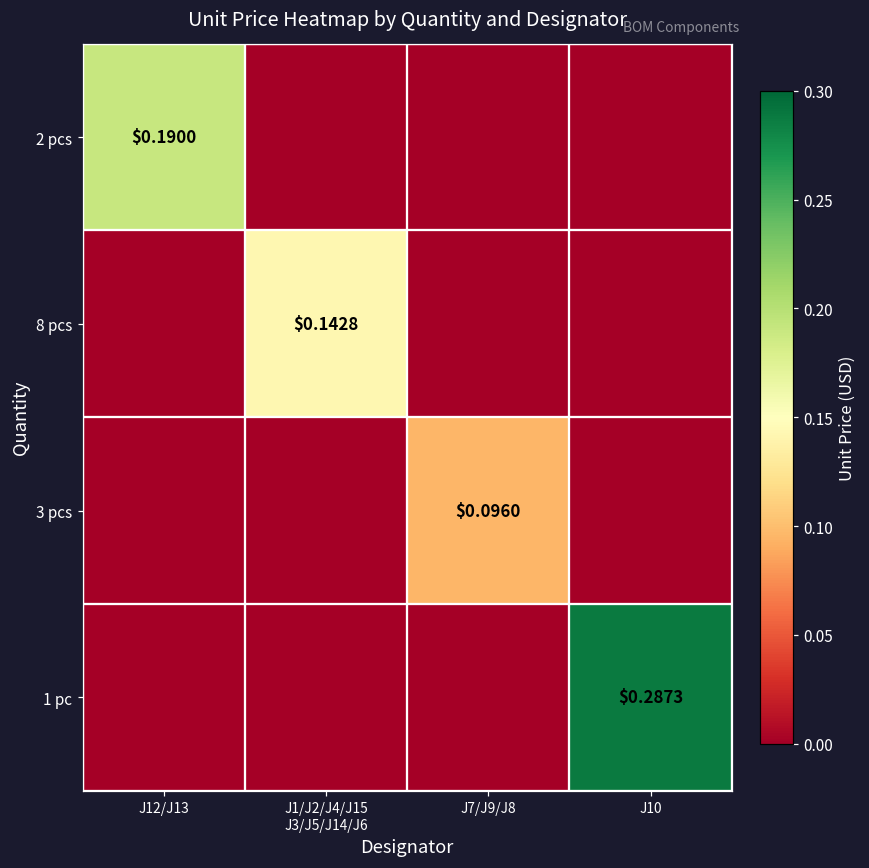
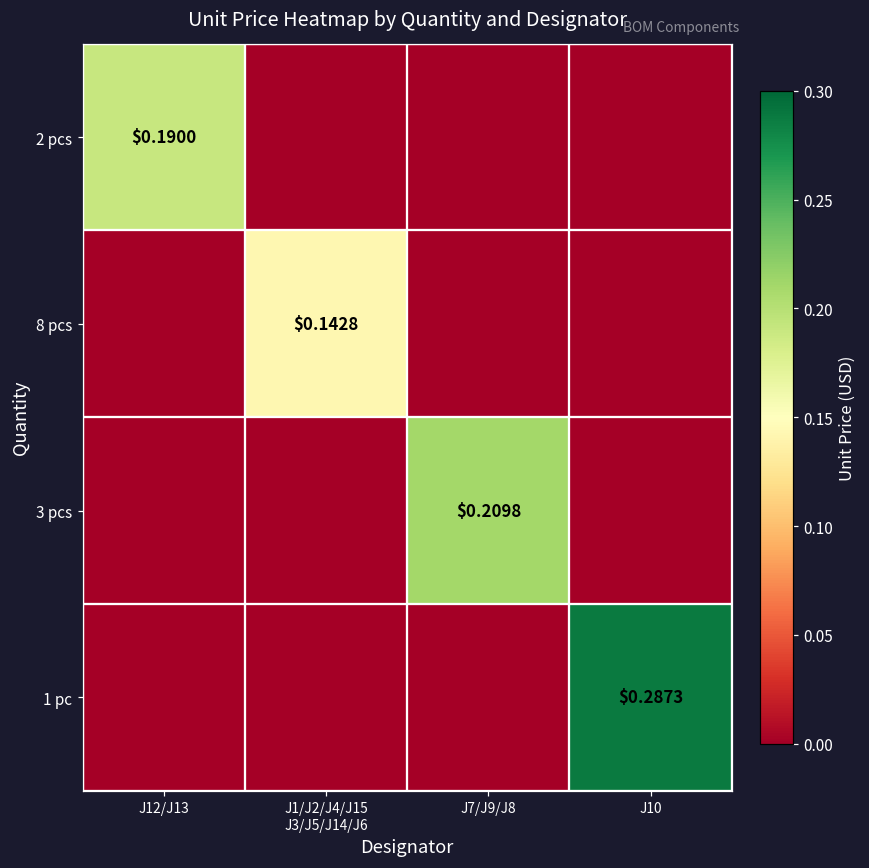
3 pcs, J7/J9/J8: $0.0960 -> $0.2098
